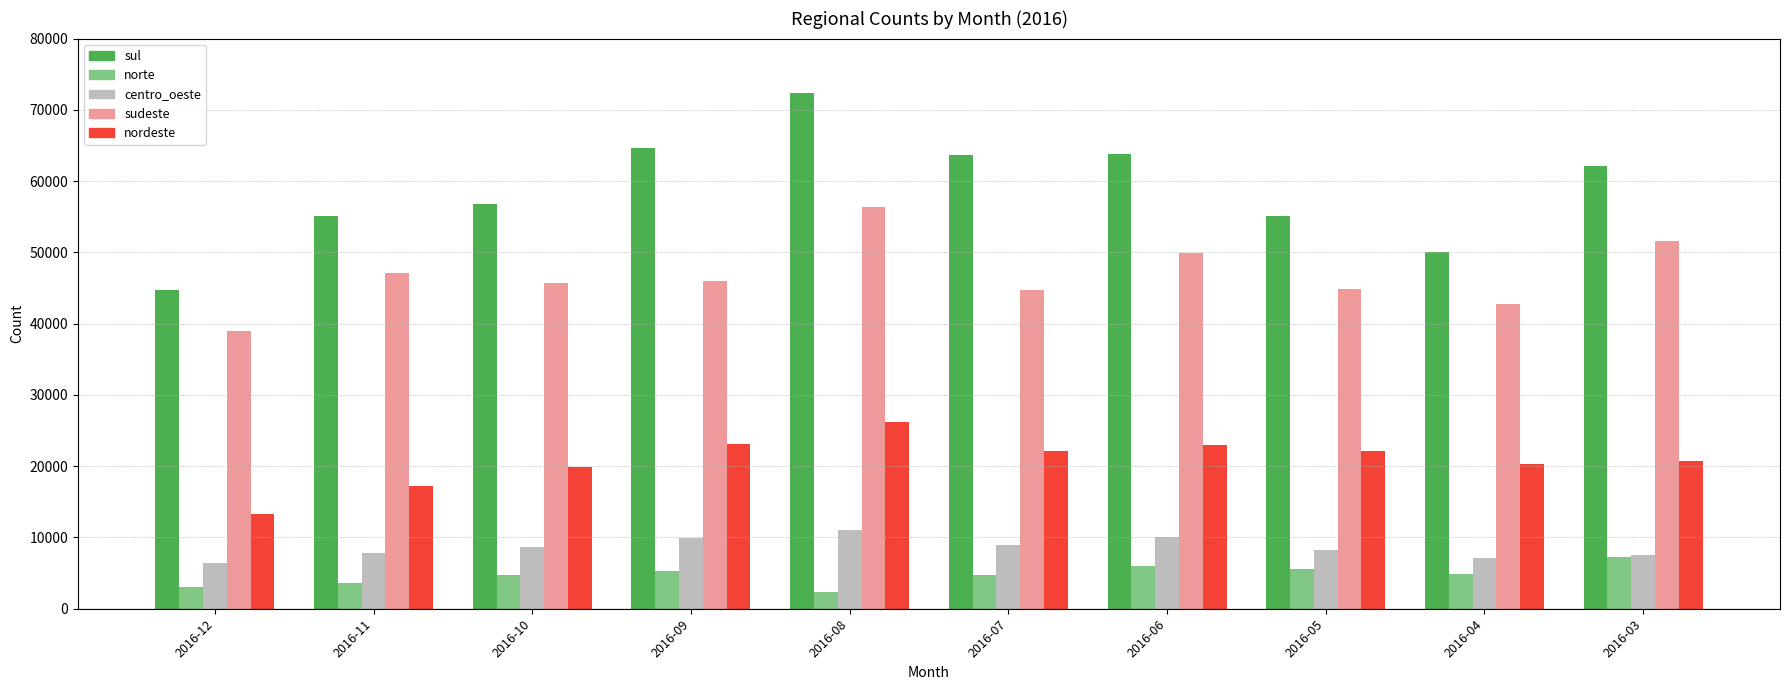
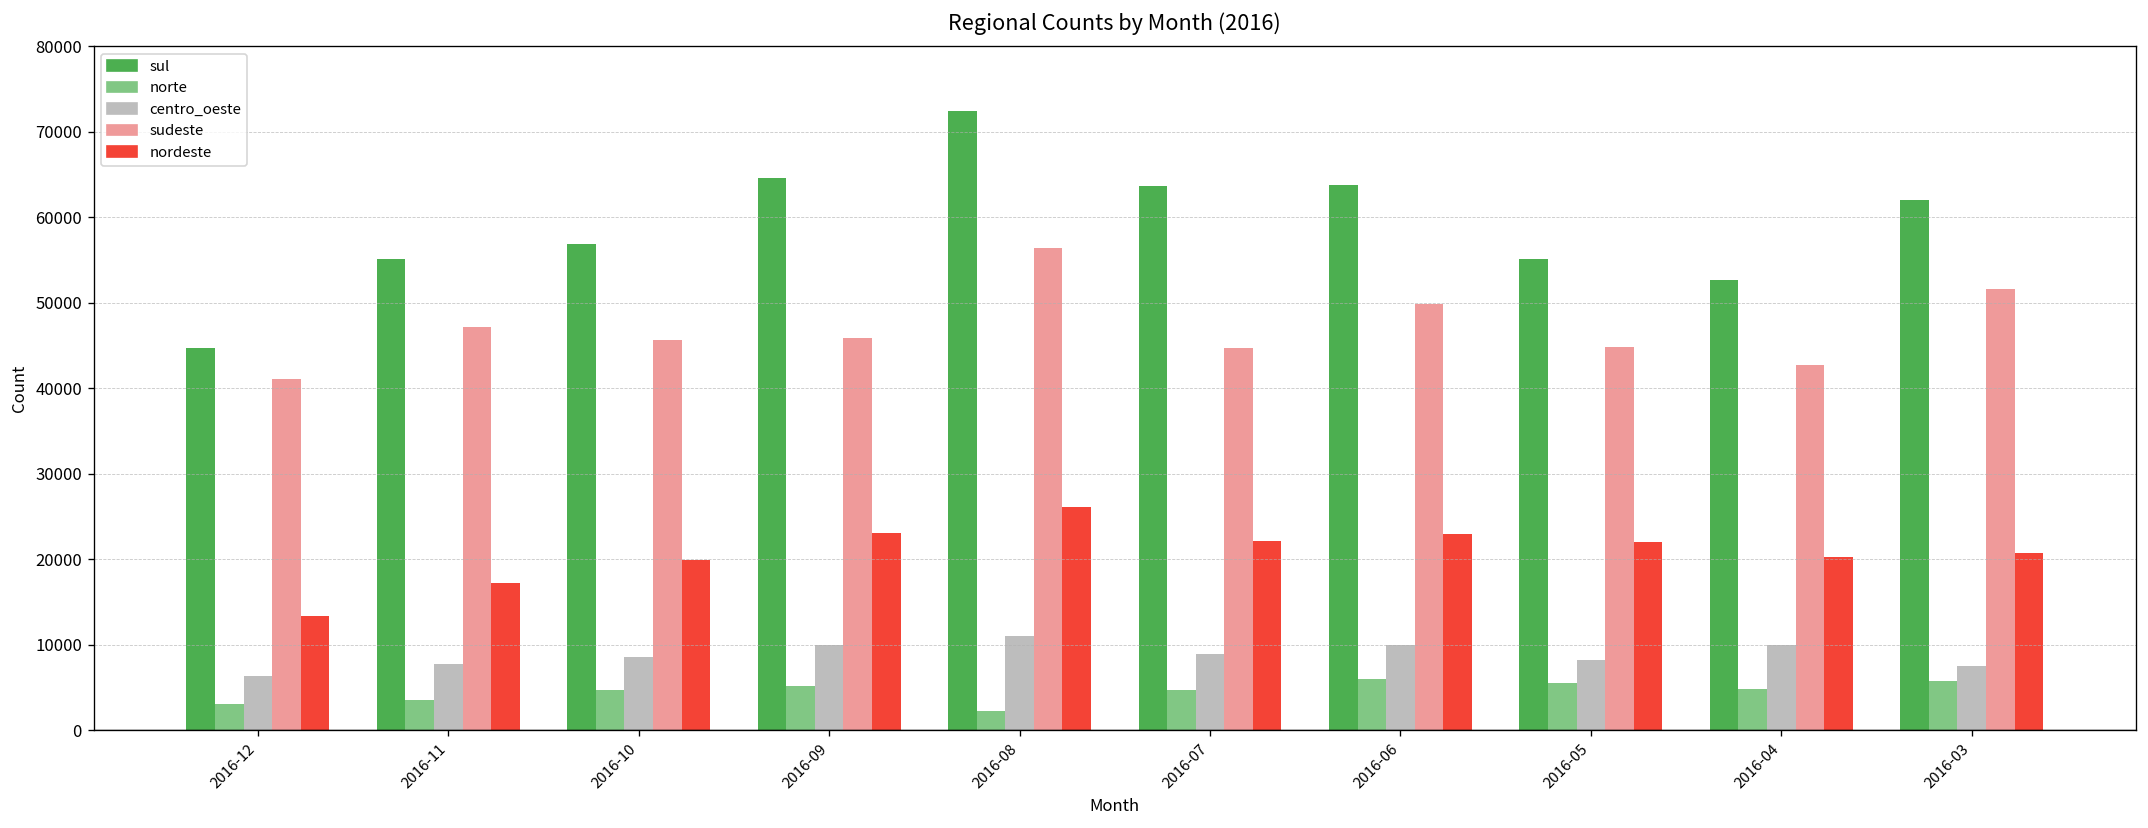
sudeste, 2016-12: 39000 -> 41000
sul, 2016-04: 50000 -> 53000
centro_oeste, 2016-04: 7000 -> 10000
norte, 2016-03: 7000 -> 6000
